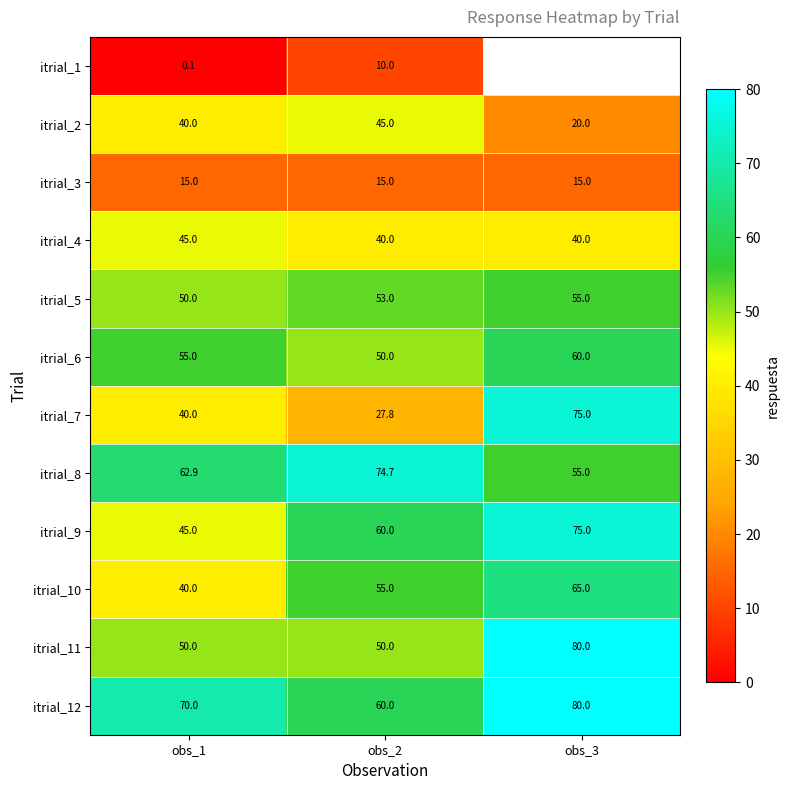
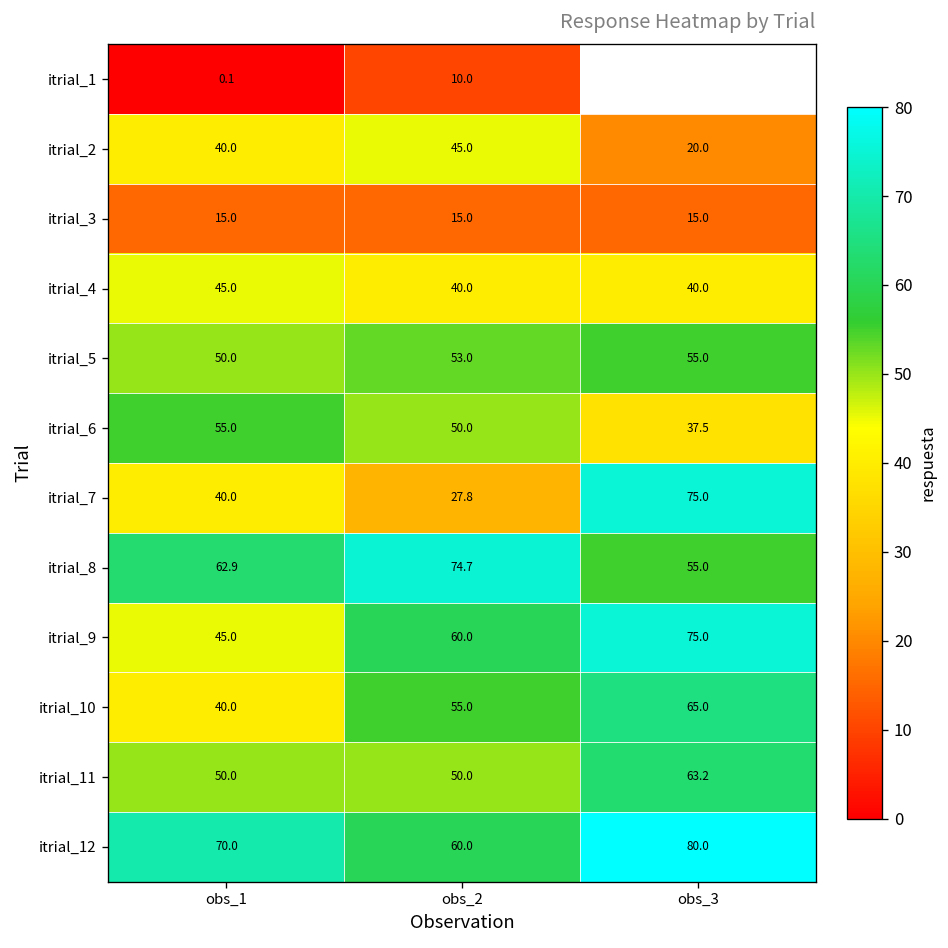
itrial_6, obs_3: 60.0 -> 37.5
itrial_11, obs_3: 80.0 -> 63.2
